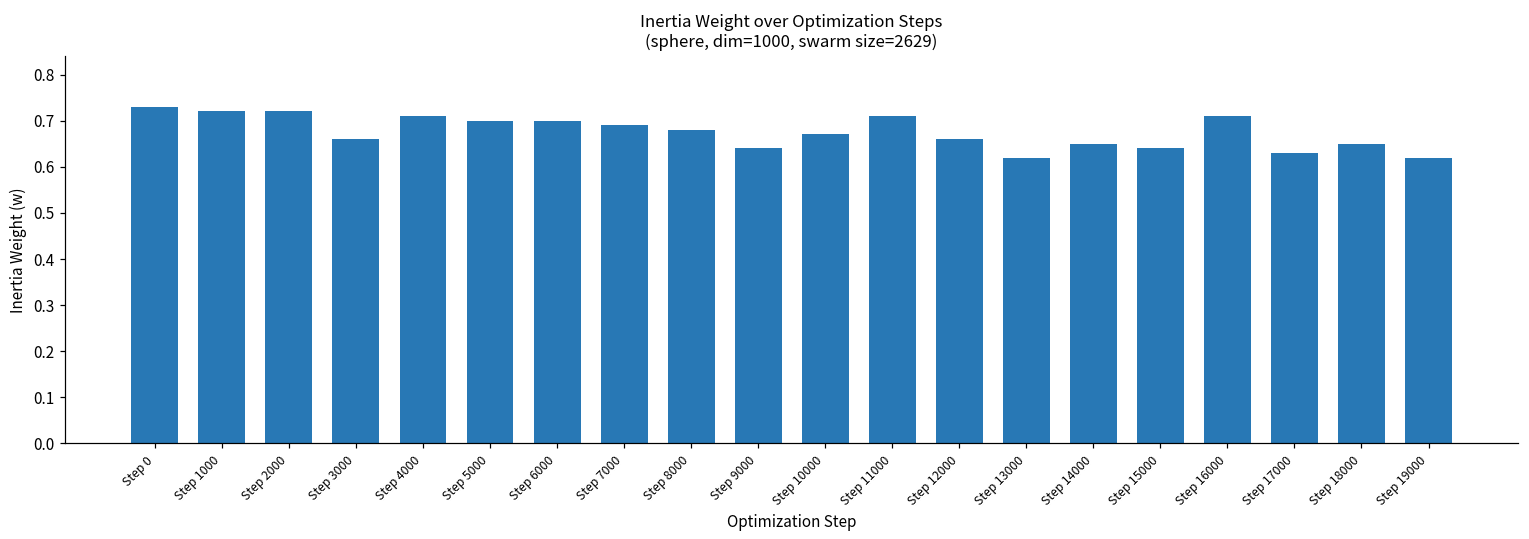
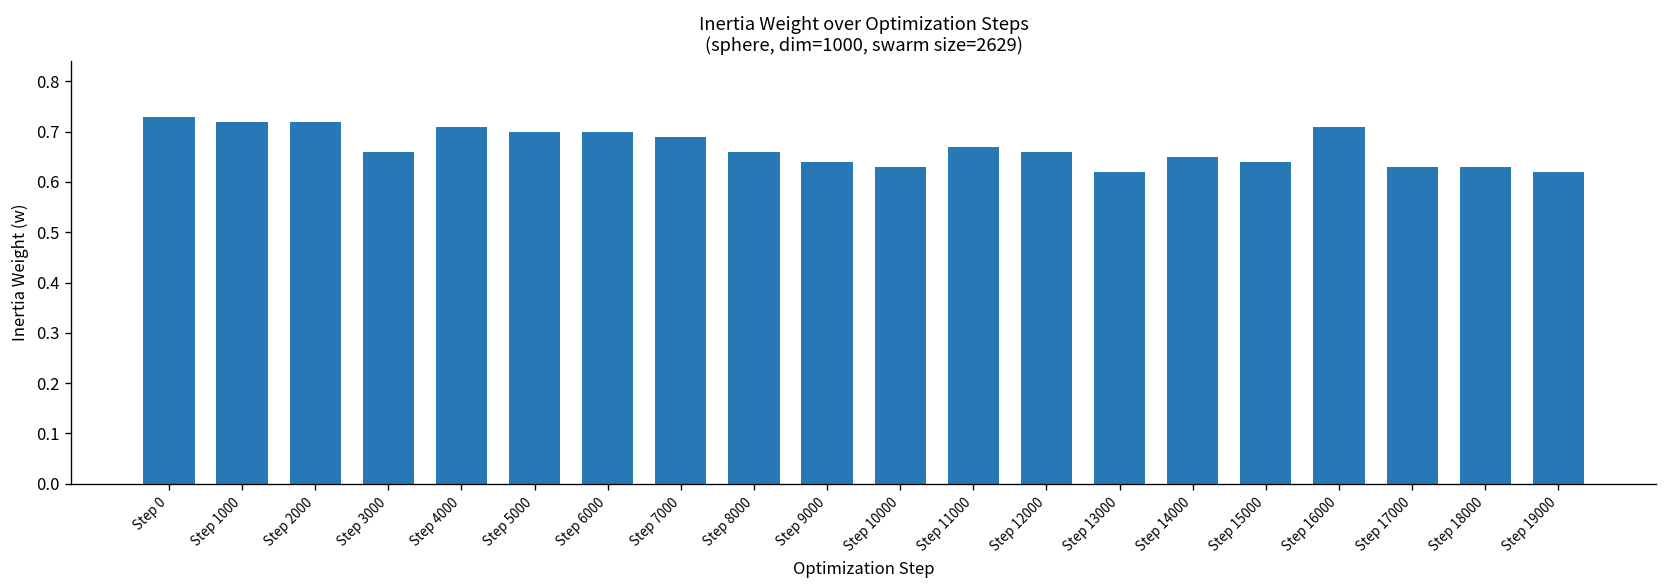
Step 8000: 0.68 -> 0.66
Step 10000: 0.67 -> 0.63
Step 11000: 0.71 -> 0.67
Step 18000: 0.65 -> 0.63
